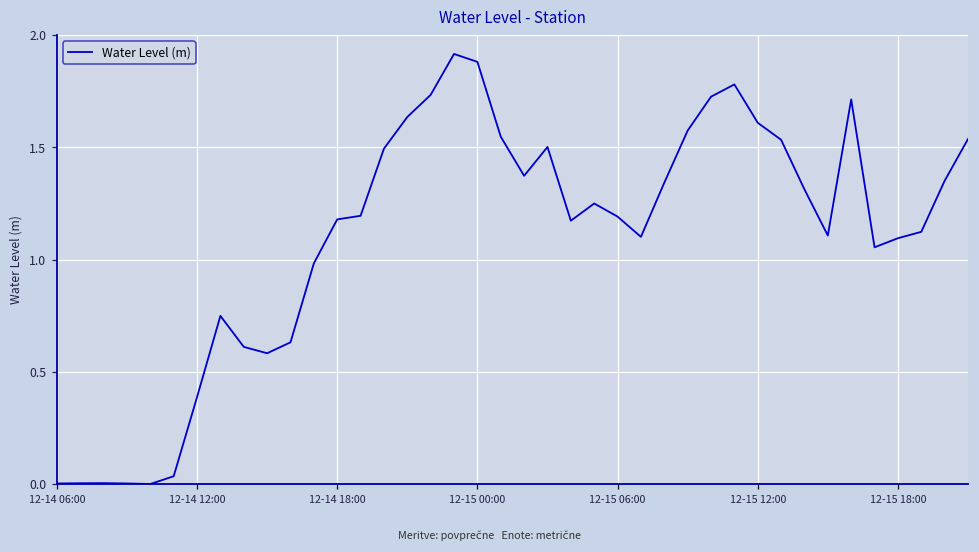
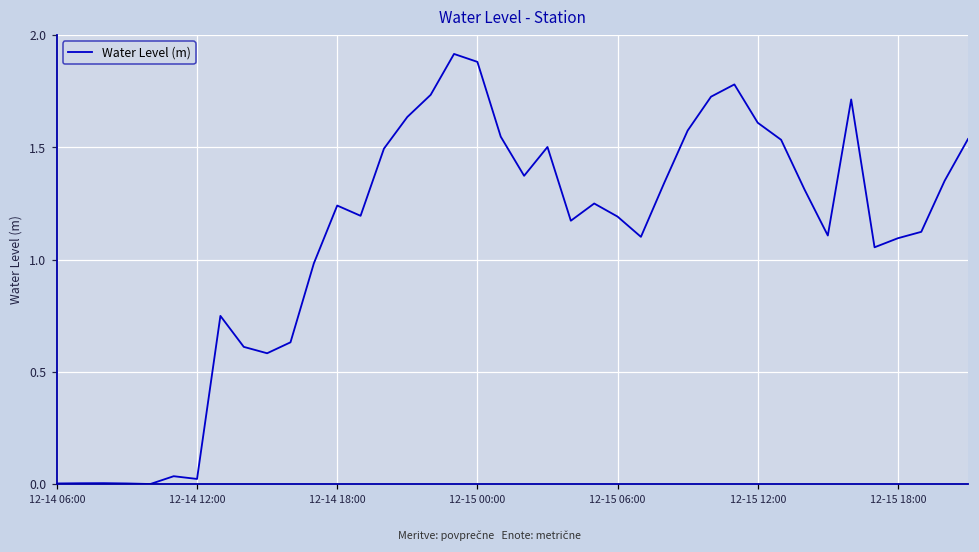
12-14 12:00: 0.39 -> 0.02
12-14 18:00: 1.18 -> 1.24
